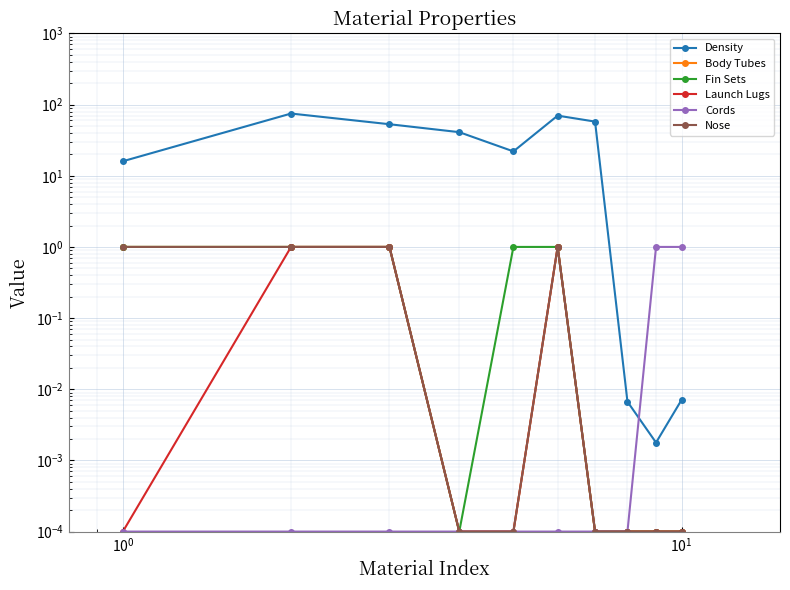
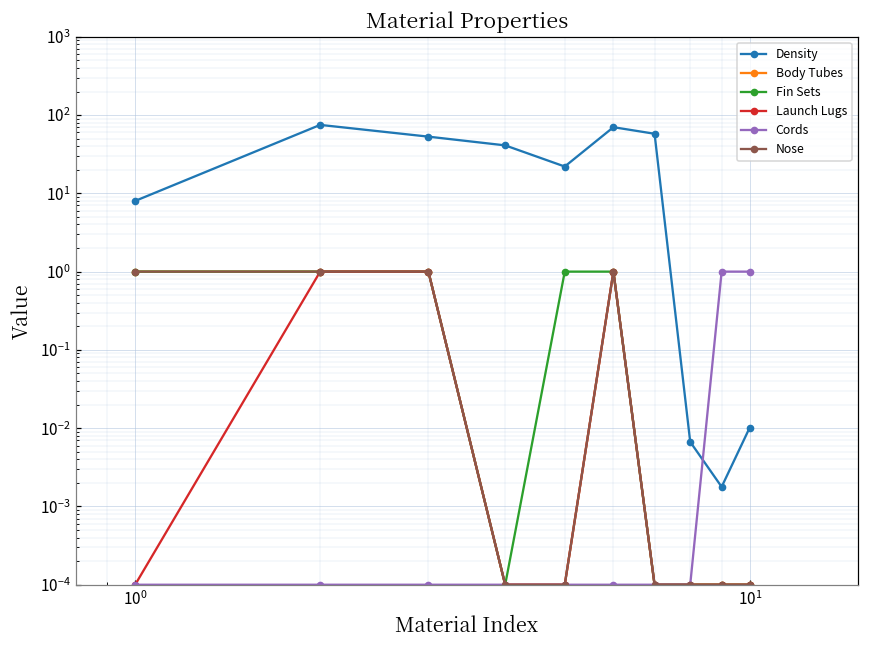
Density, 10^0: 16 -> 8
Density, 10^1: 0.007 -> 0.010
